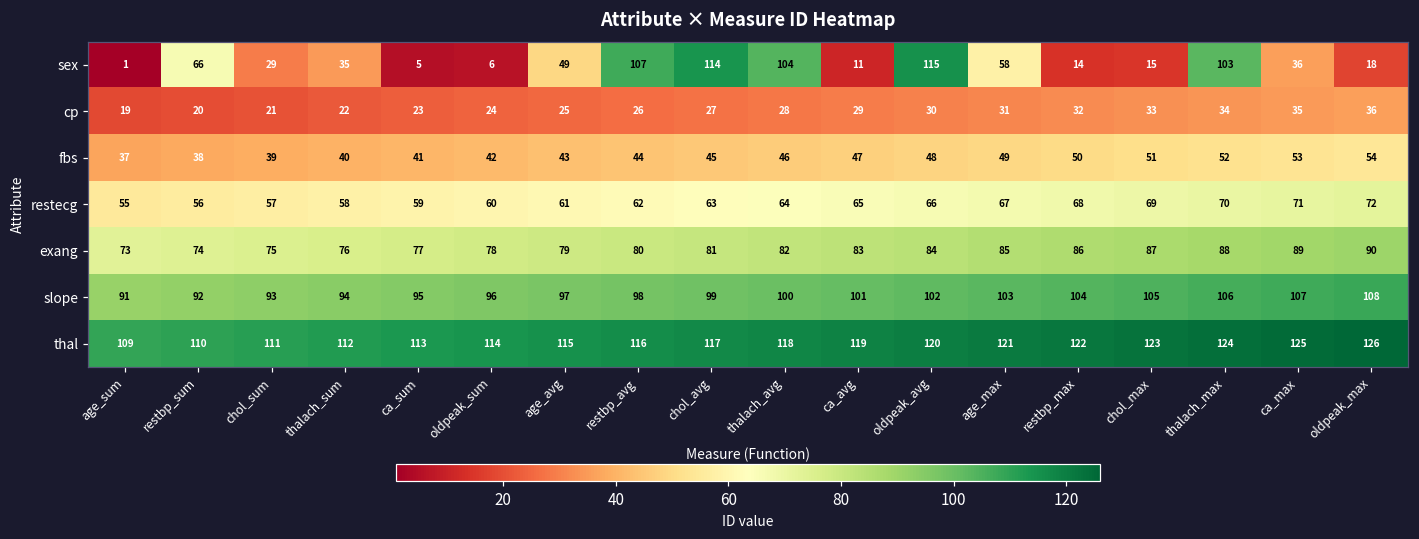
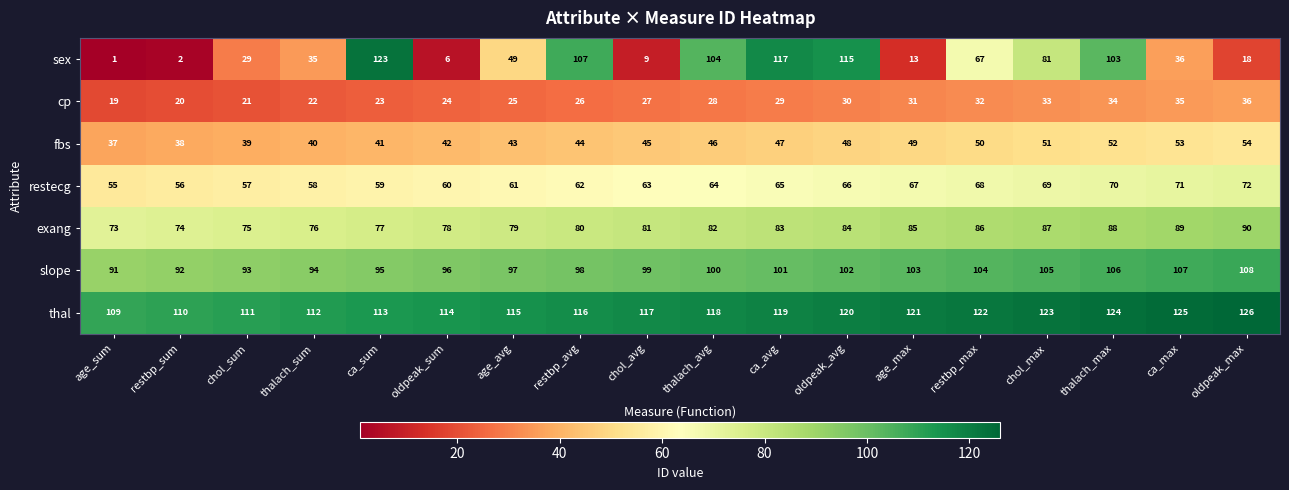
sex, restbp_sum: 66 -> 2
sex, ca_sum: 5 -> 123
sex, chol_avg: 114 -> 9
sex, ca_avg: 11 -> 117
sex, age_max: 58 -> 13
sex, restbp_max: 14 -> 67
sex, chol_max: 15 -> 81
